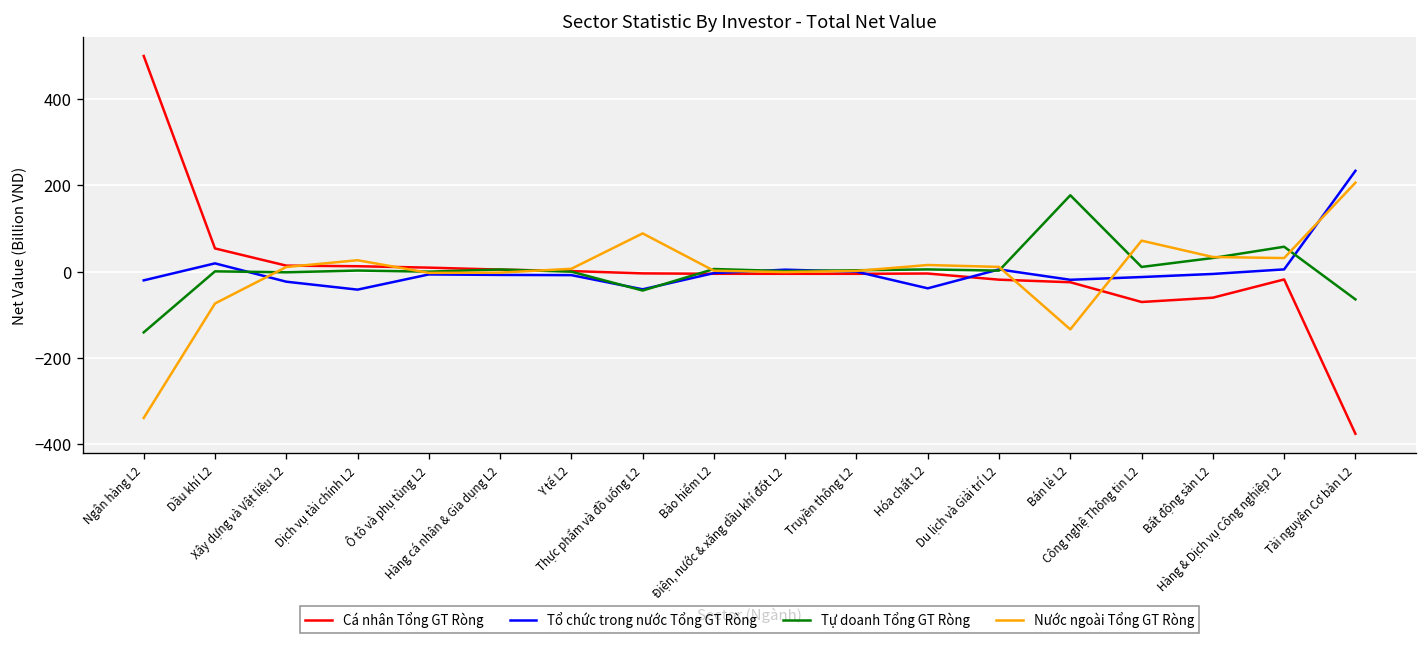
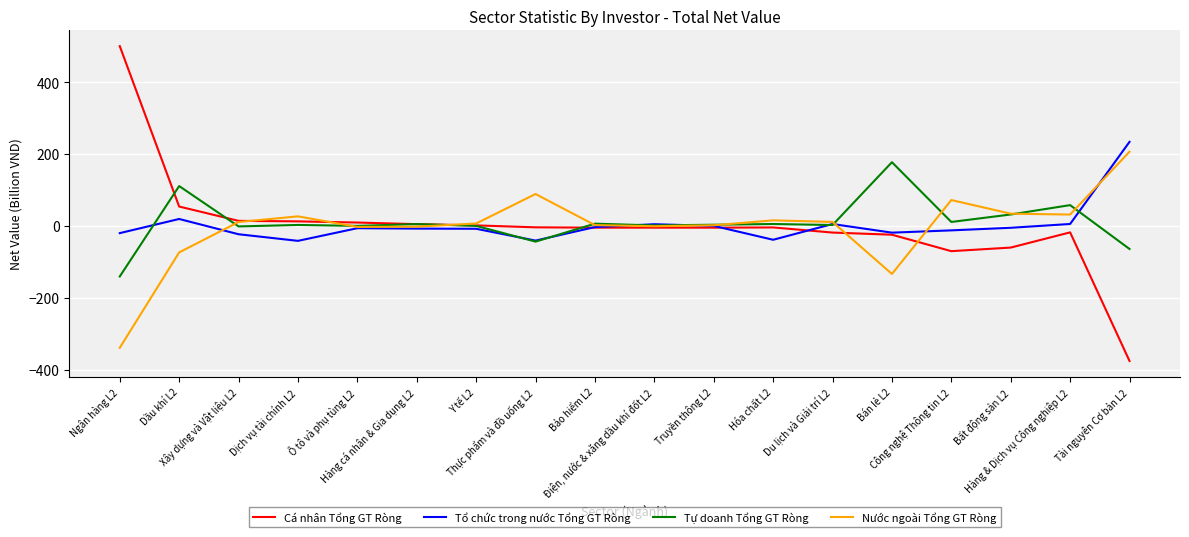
Tự doanh Tổng GT Ròng, Dầu khí L2: 0 -> 110
